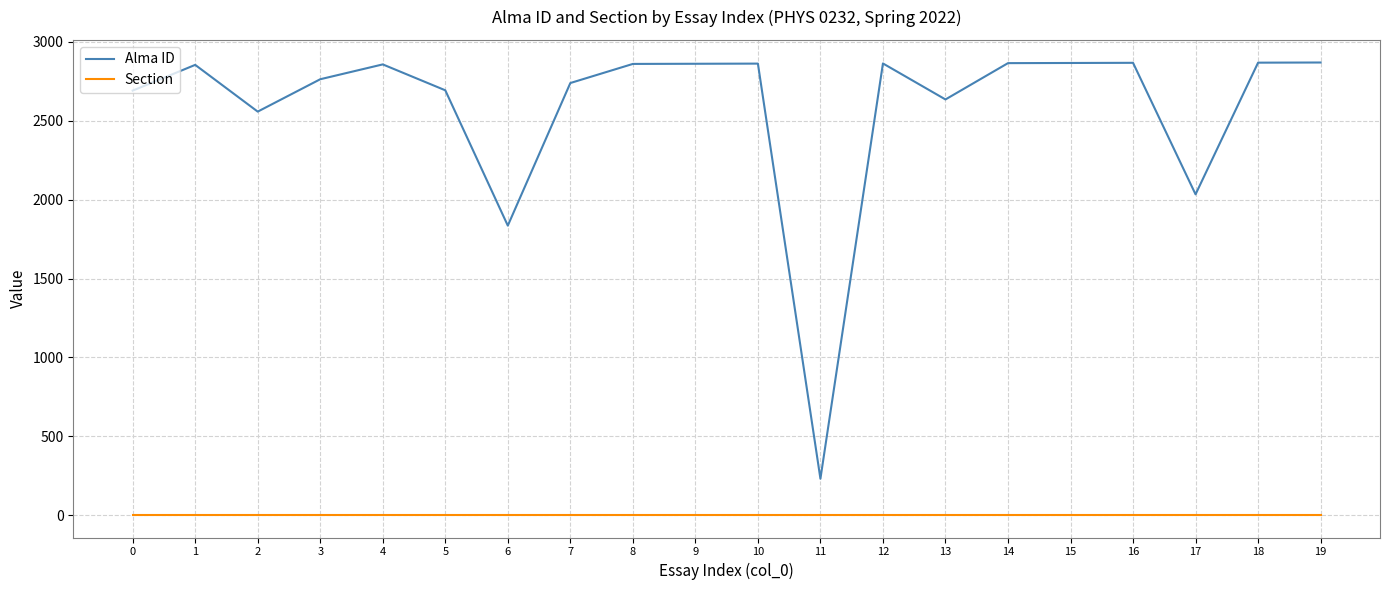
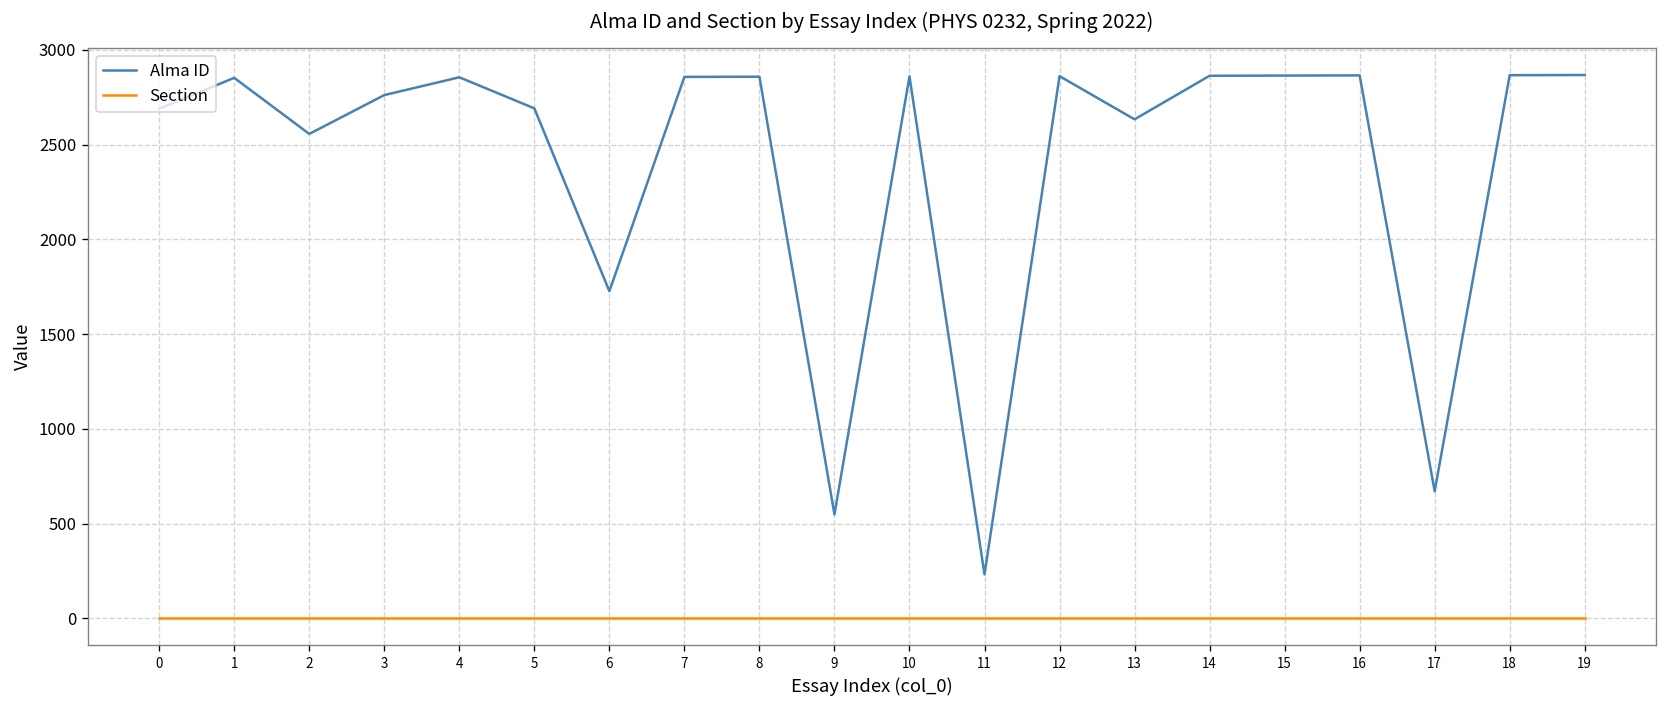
Alma ID, 6: 1840 -> 1730
Alma ID, 7: 2740 -> 2860
Alma ID, 9: 2860 -> 550
Alma ID, 17: 2030 -> 670
